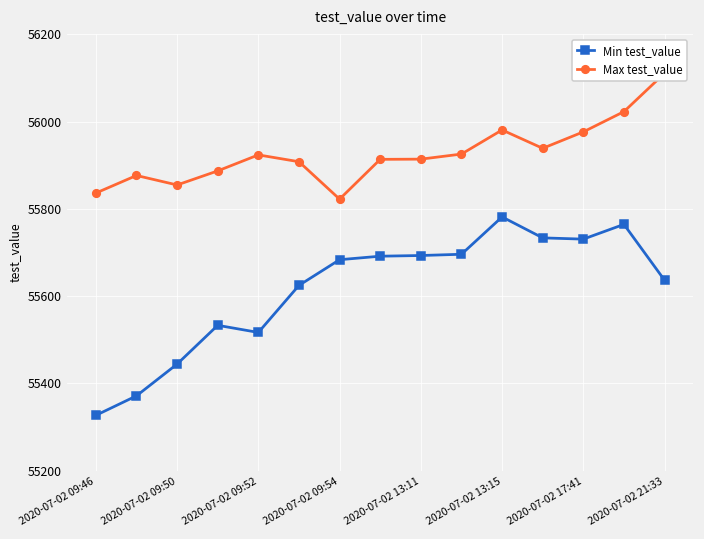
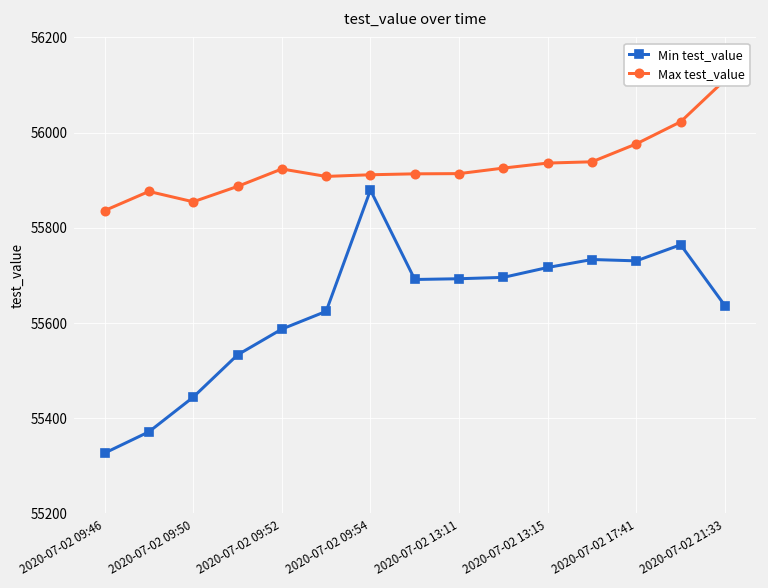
Min test_value, 2020-07-02 09:52: 55520 -> 55590
Min test_value, 2020-07-02 09:54: 55680 -> 55880
Max test_value, 2020-07-02 09:54: 55820 -> 55910
Min test_value, 2020-07-02 13:15: 55780 -> 55720
Max test_value, 2020-07-02 13:15: 55980 -> 55940
